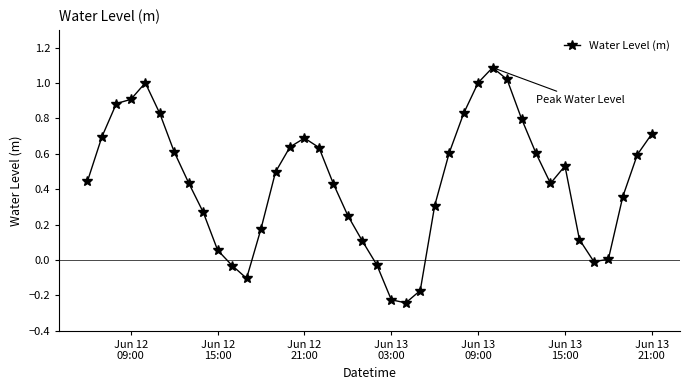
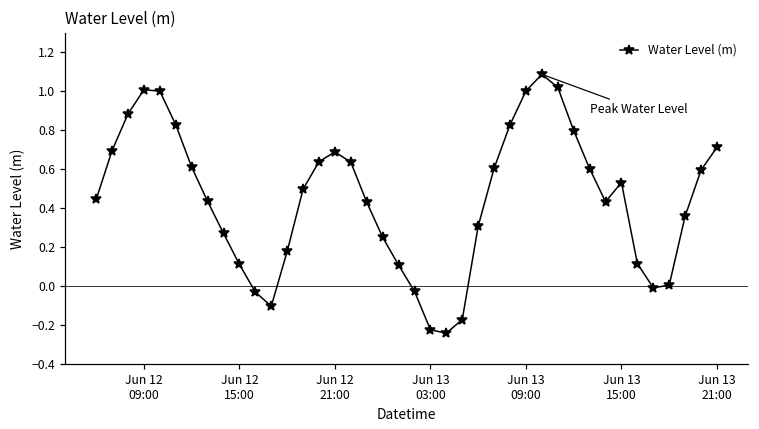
Jun 12 09:00: 0.91 -> 1.01
Jun 12 15:00: 0.06 -> 0.11
